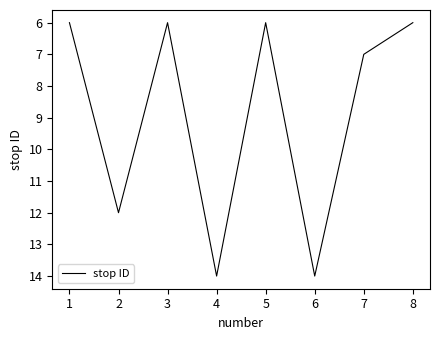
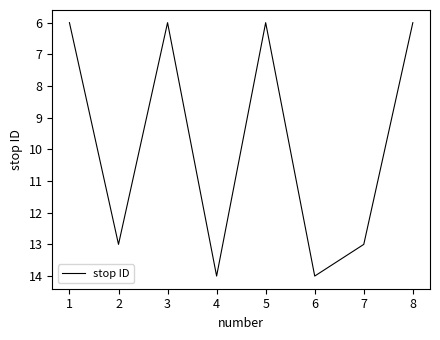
2: 12 -> 13
7: 7 -> 13
